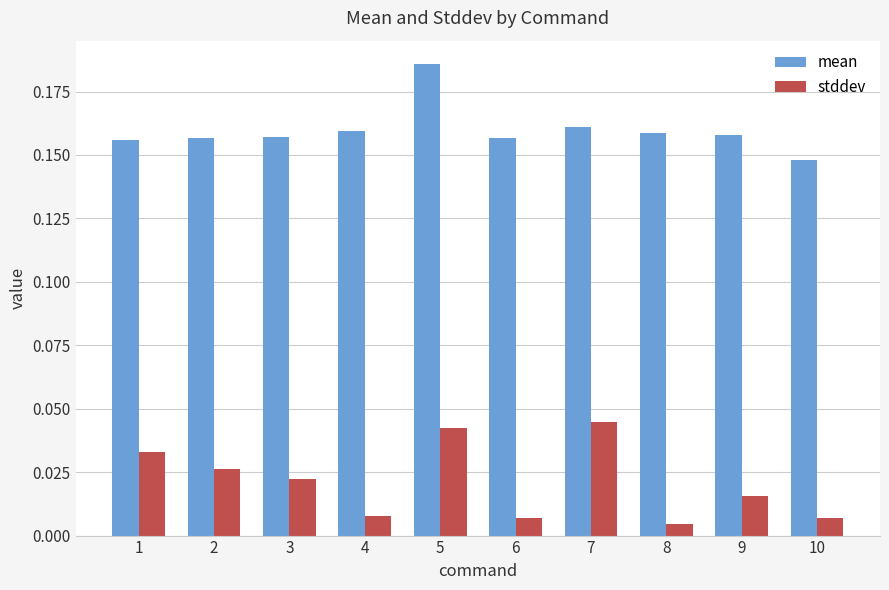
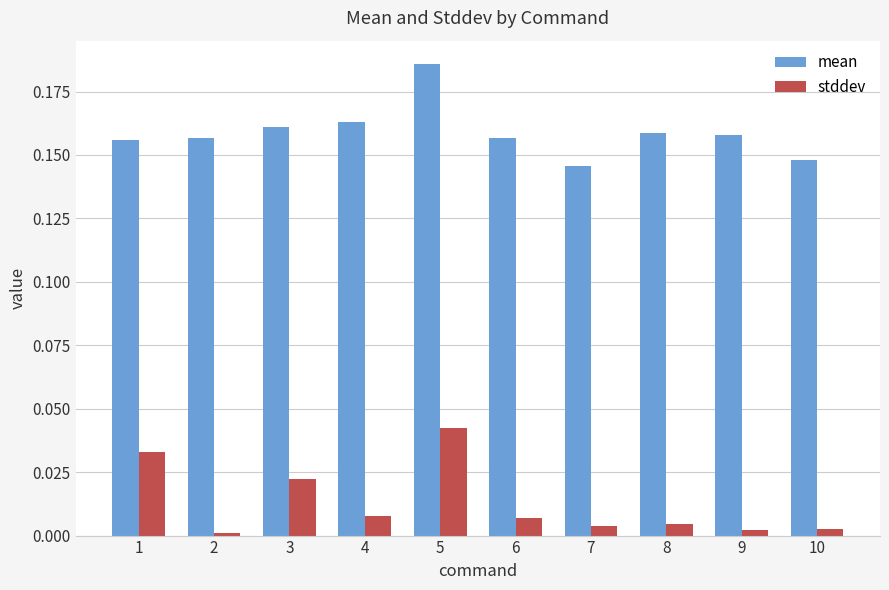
stddev, 2: 0.026 -> 0.001
mean, 3: 0.157 -> 0.161
mean, 4: 0.159 -> 0.163
mean, 7: 0.161 -> 0.146
stddev, 7: 0.045 -> 0.004
stddev, 9: 0.015 -> 0.002
stddev, 10: 0.007 -> 0.002
